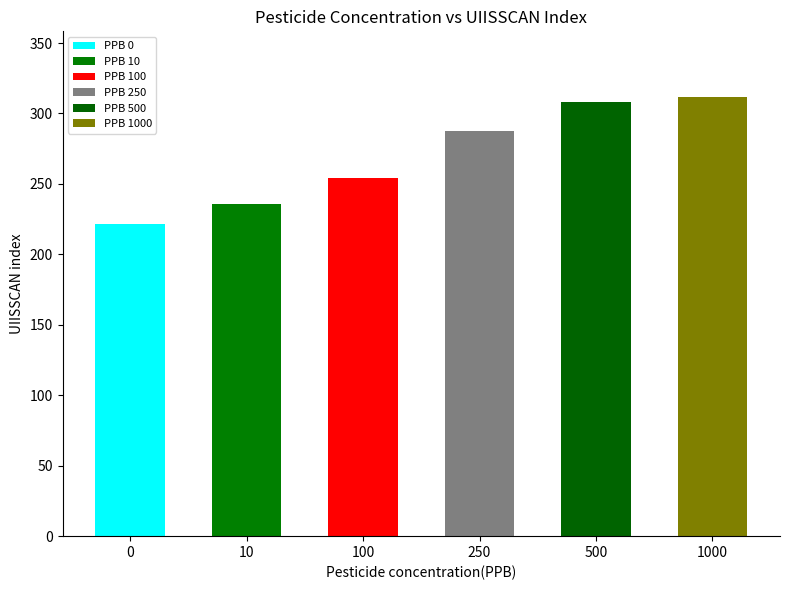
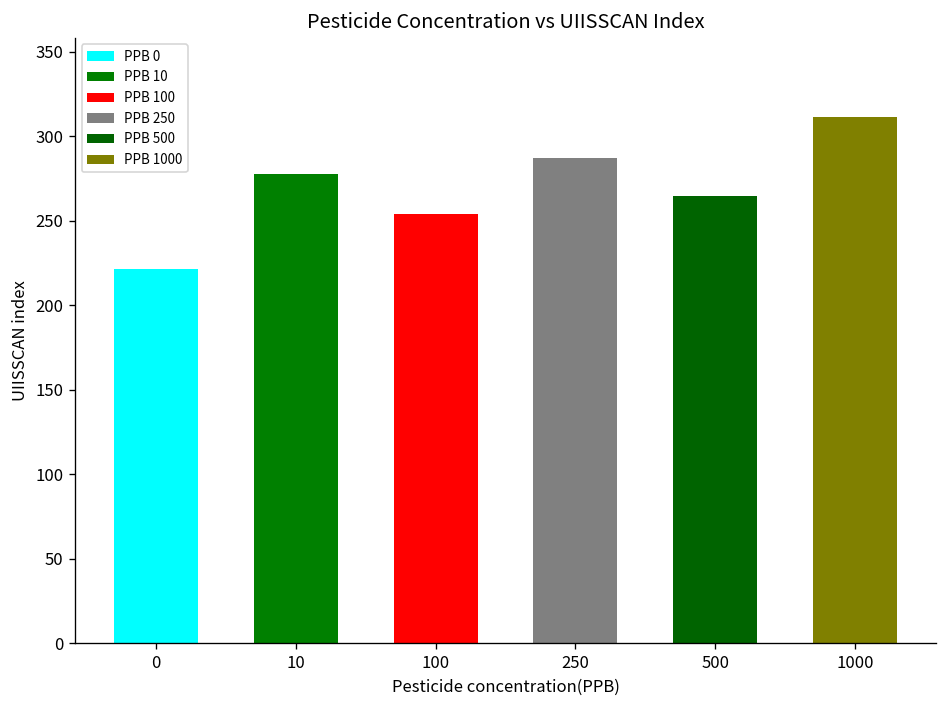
10: 236 -> 278
500: 308 -> 265
